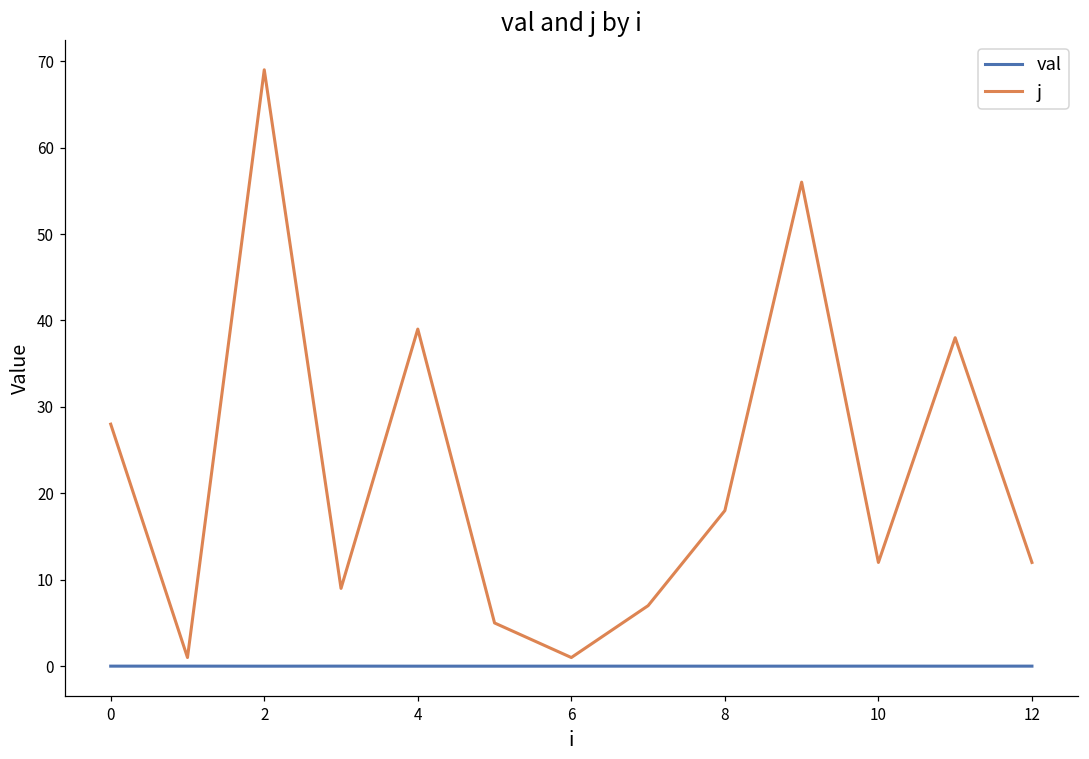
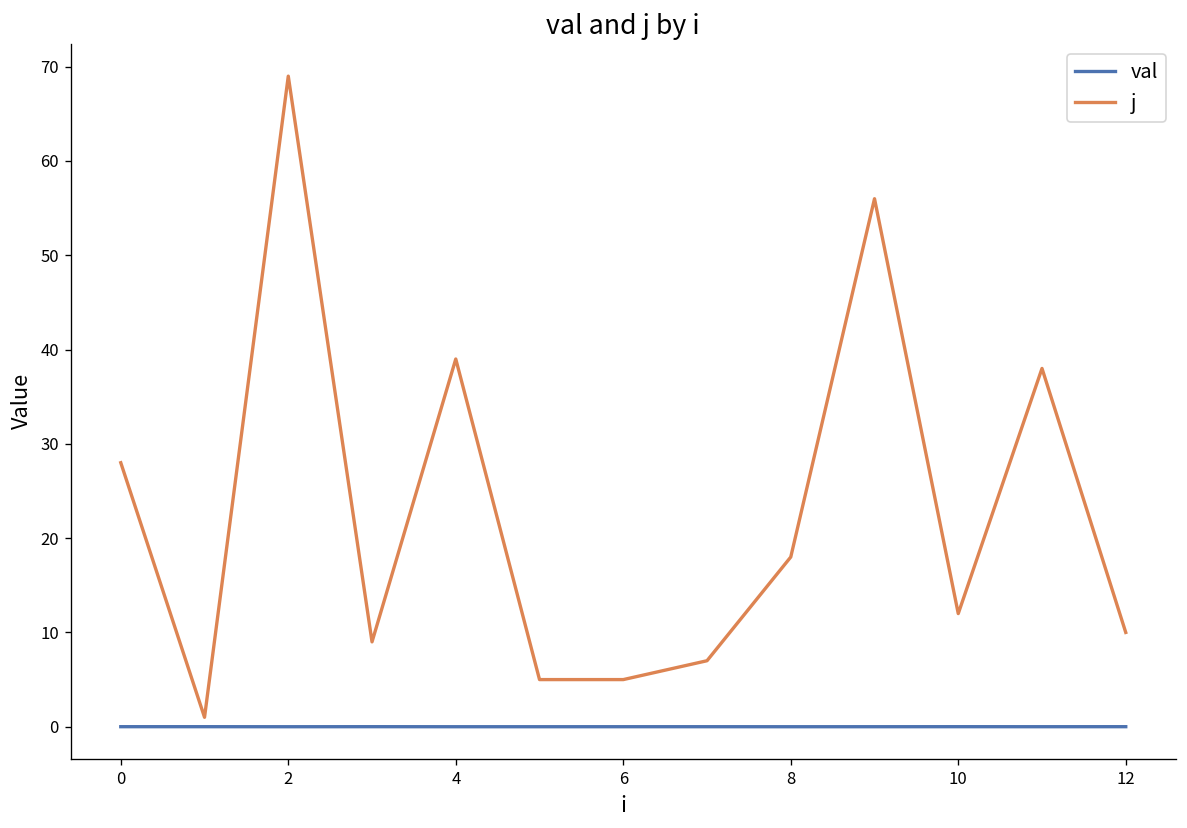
j, 6: 1 -> 5
j, 12: 12 -> 10
